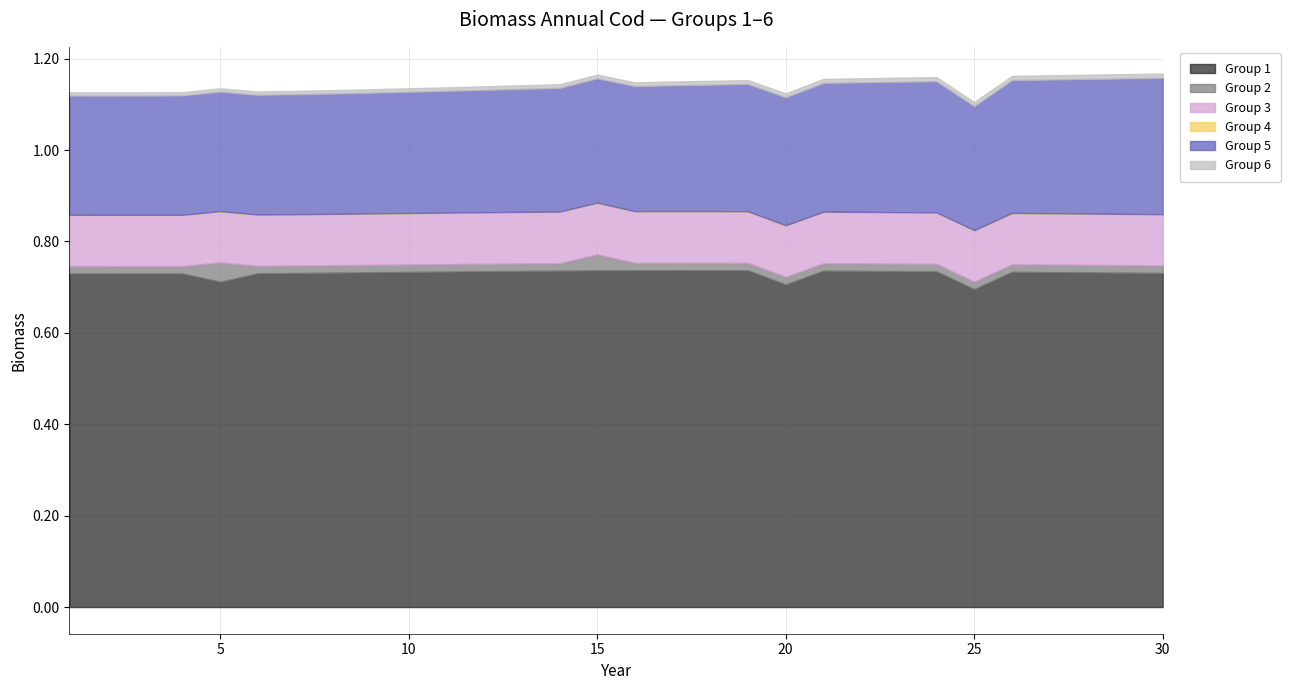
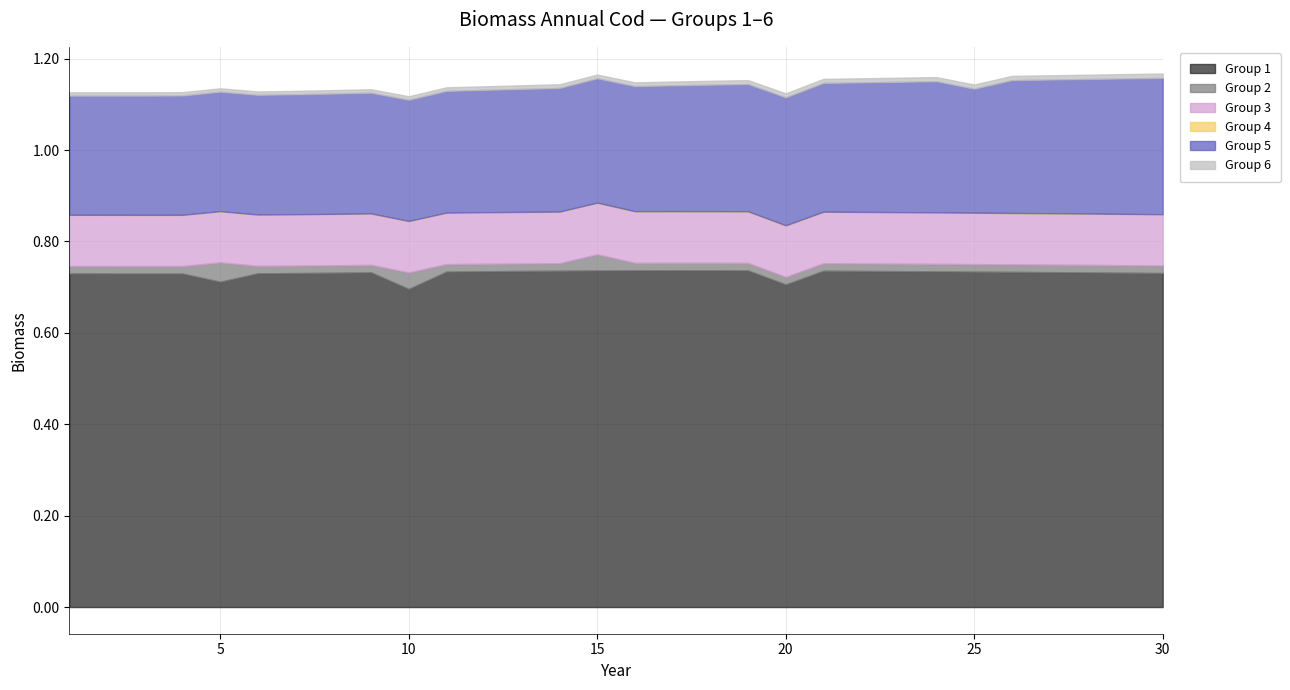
Group 1, 10: 0.73 -> 0.70
Group 2, 10: 0.02 -> 0.04
Group 1, 25: 0.70 -> 0.73
